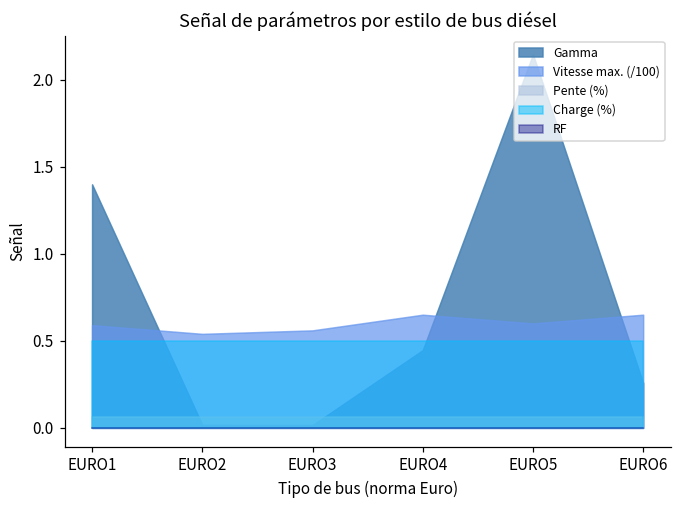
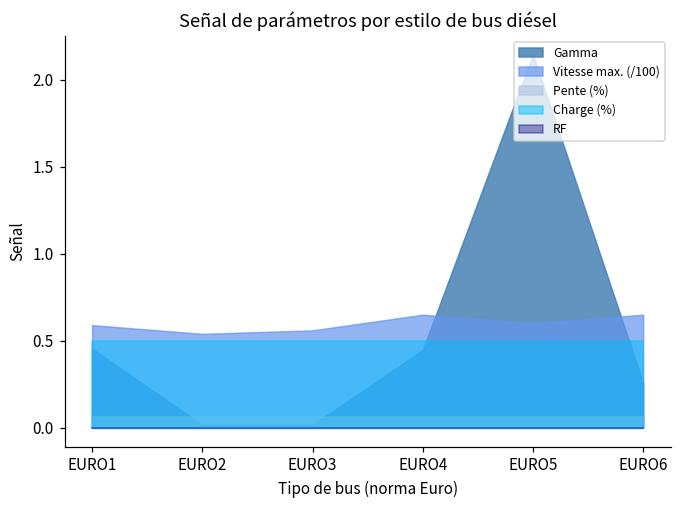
Gamma, EURO1: 1.40 -> 0.46
